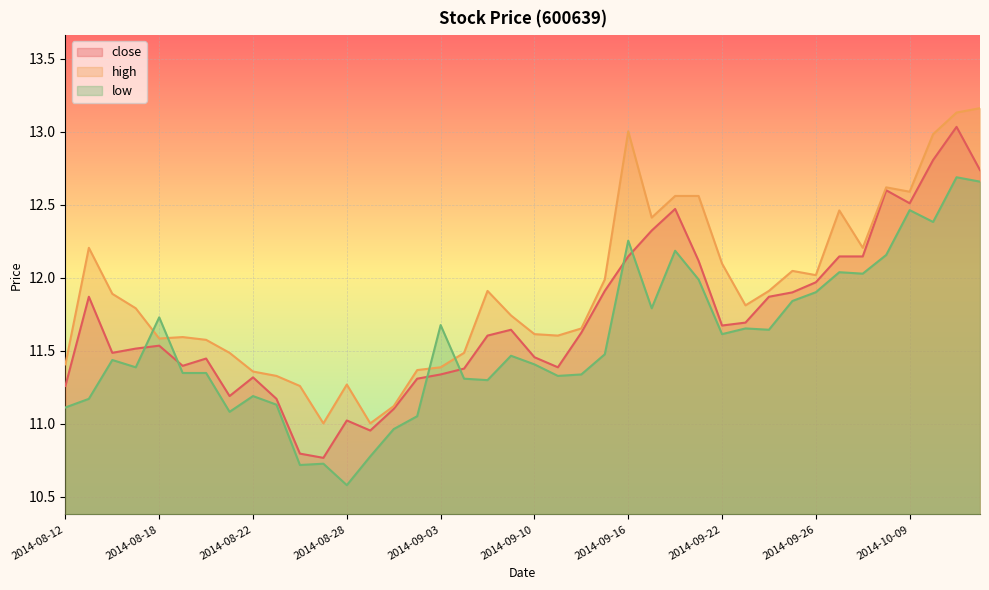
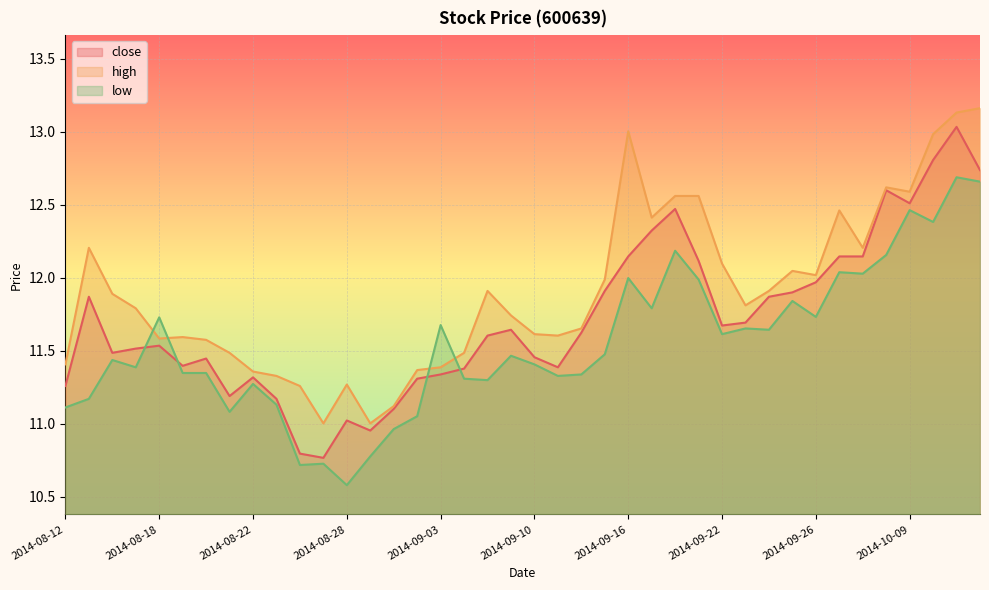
low, 2014-08-22: 11.19 -> 11.27
low, 2014-09-16: 12.26 -> 12.00
low, 2014-09-26: 11.90 -> 11.73
